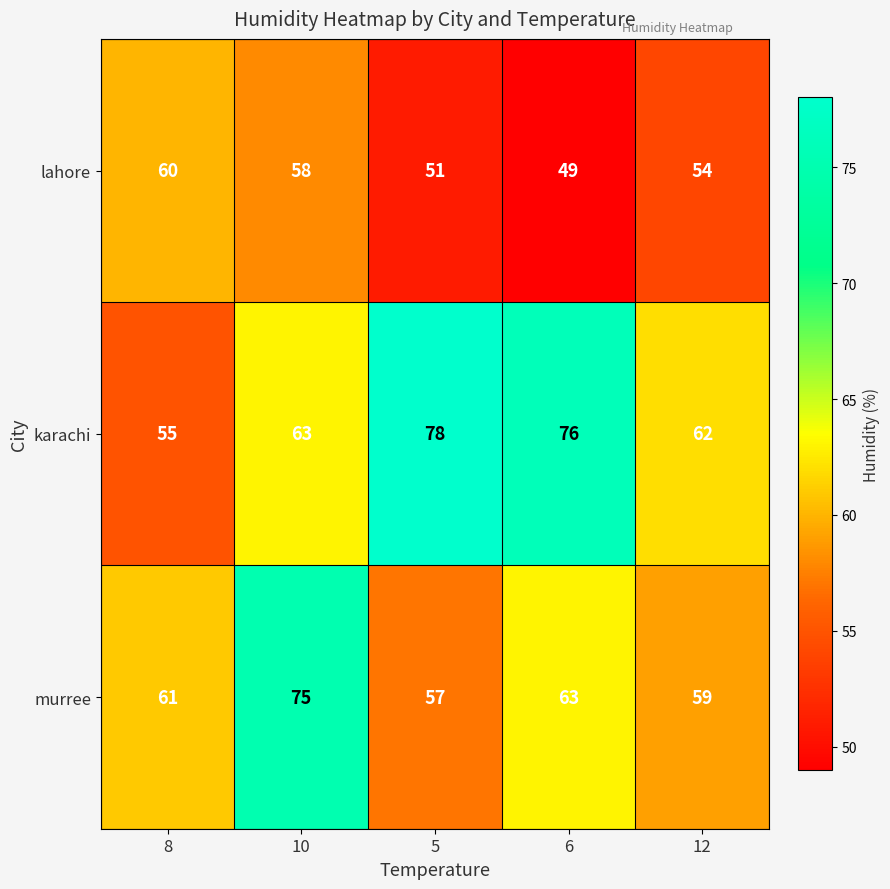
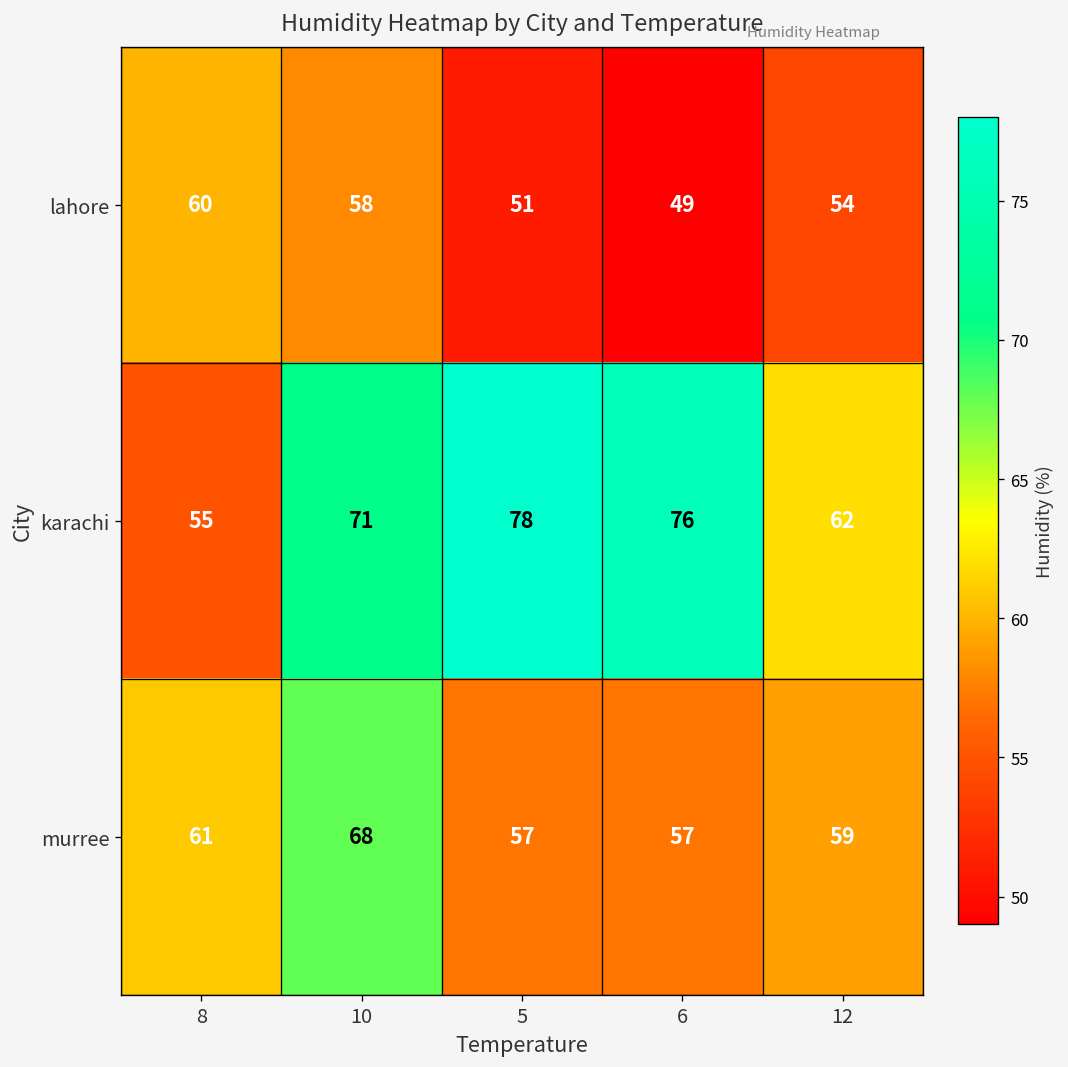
karachi, 10: 63 -> 71
murree, 10: 75 -> 68
murree, 6: 63 -> 57
